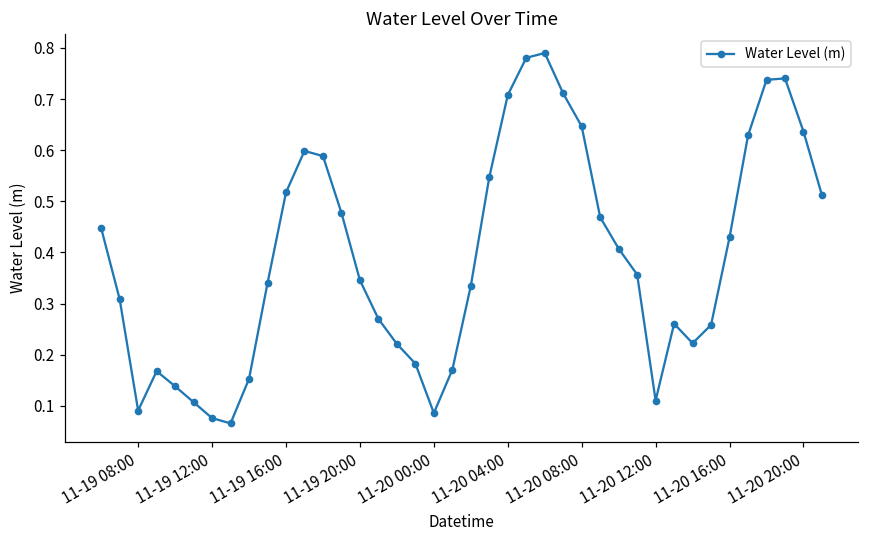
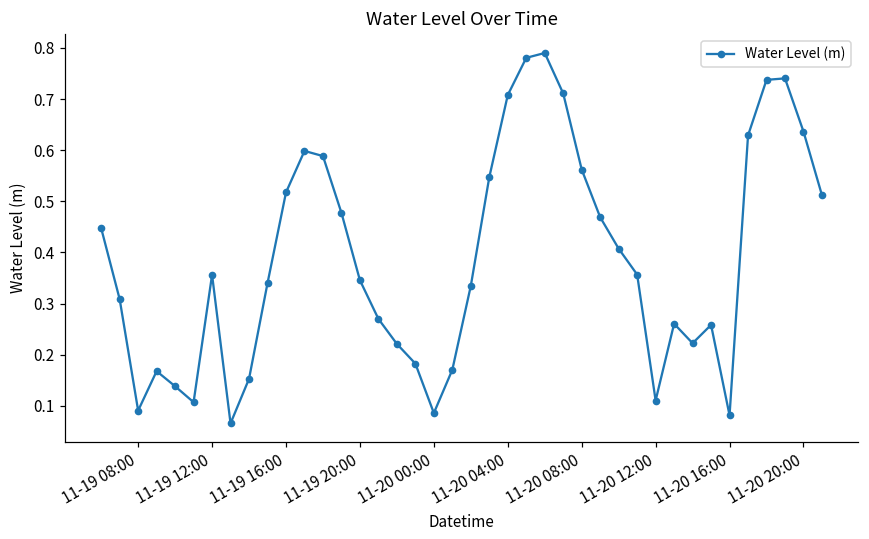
11-19 12:00: 0.08 -> 0.36
11-20 08:00: 0.65 -> 0.56
11-20 16:00: 0.43 -> 0.08
